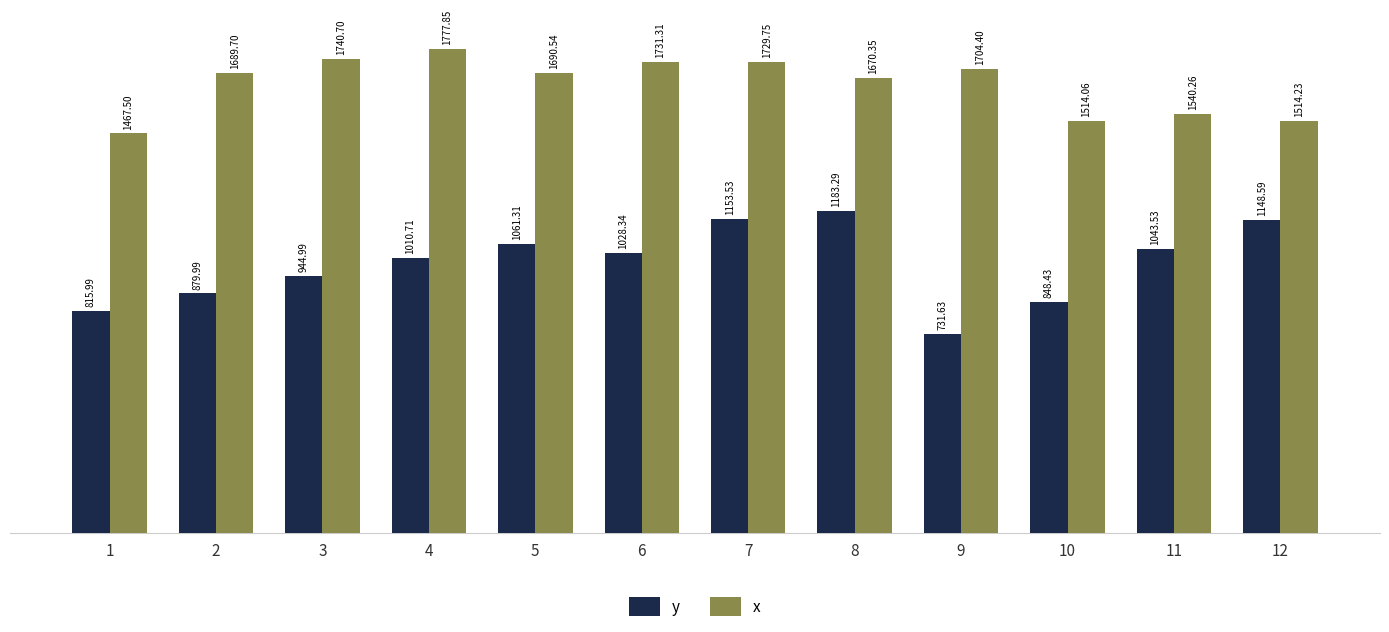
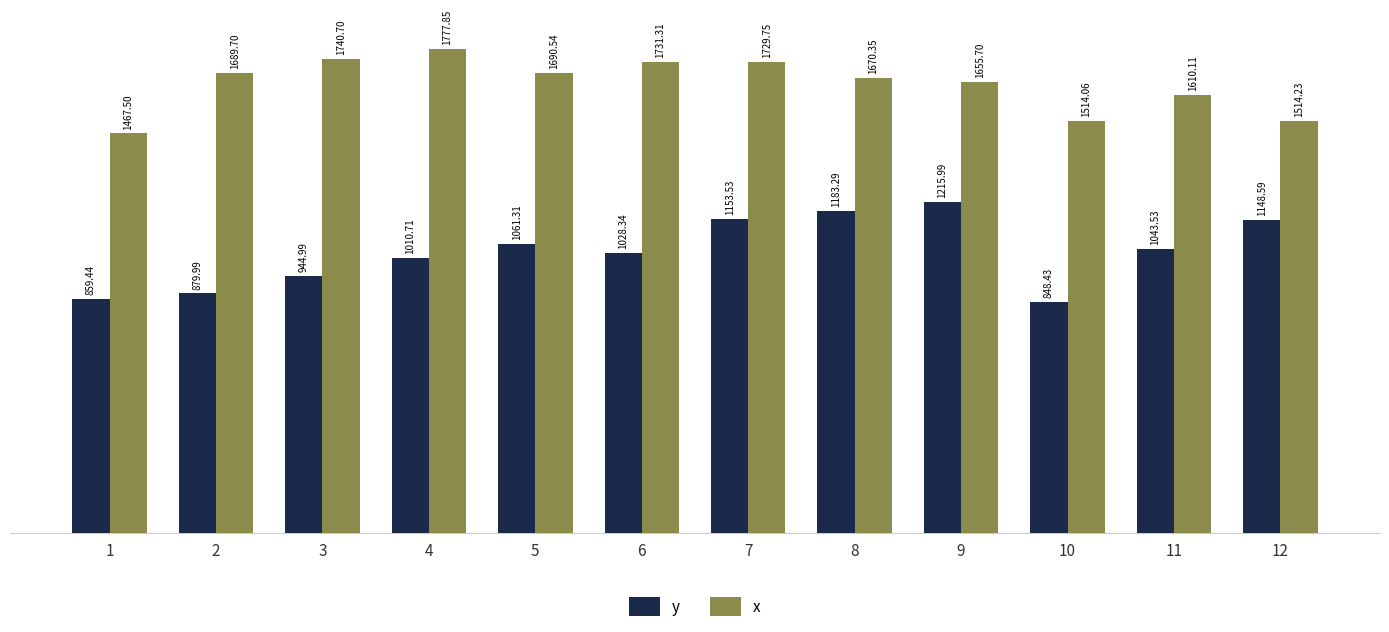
y, 1: 815.99 -> 859.44
y, 9: 731.63 -> 1215.99
x, 9: 1704.40 -> 1655.70
x, 11: 1540.26 -> 1610.11
